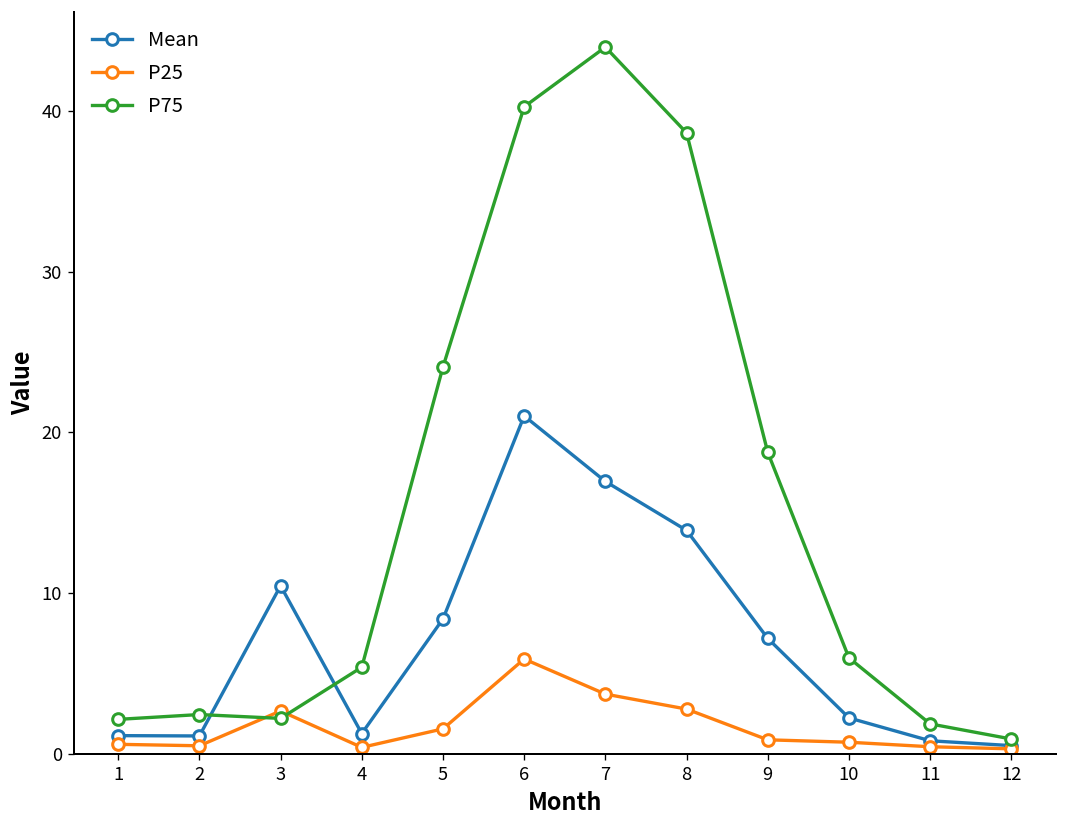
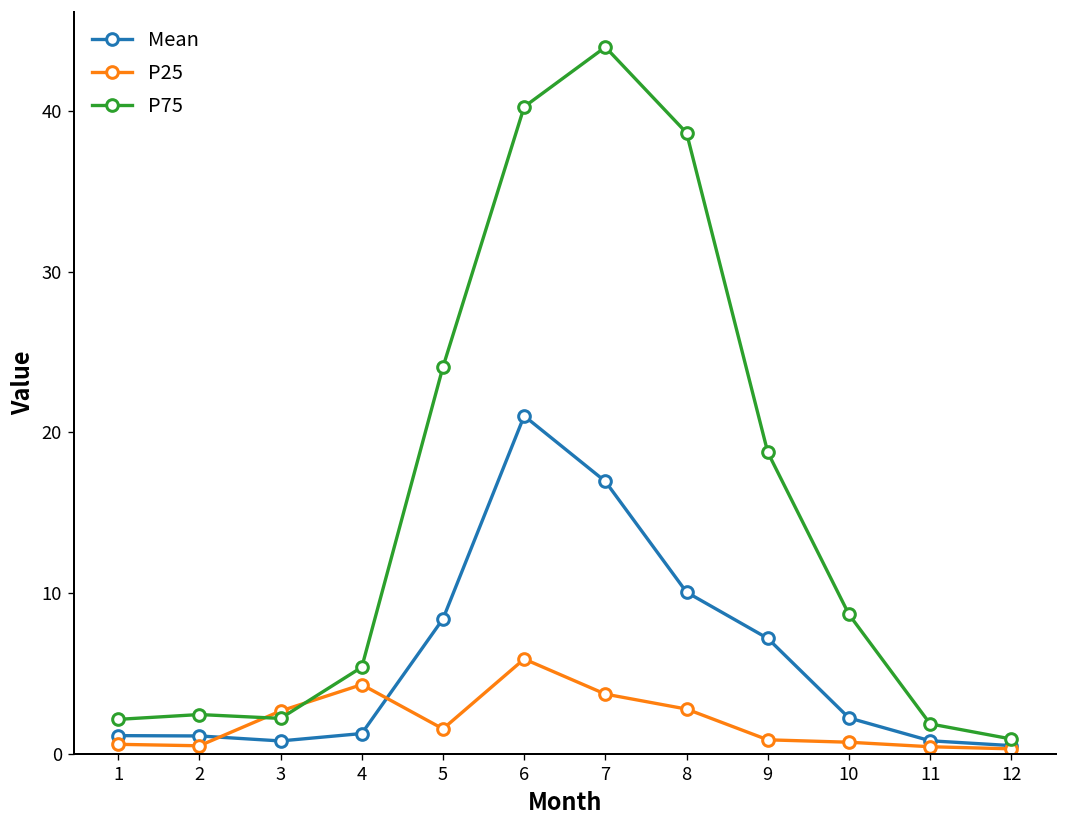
Mean, 3: 10.5 -> 0.8
P25, 4: 0.4 -> 4.3
Mean, 8: 13.9 -> 10.1
P75, 10: 6.0 -> 8.7
